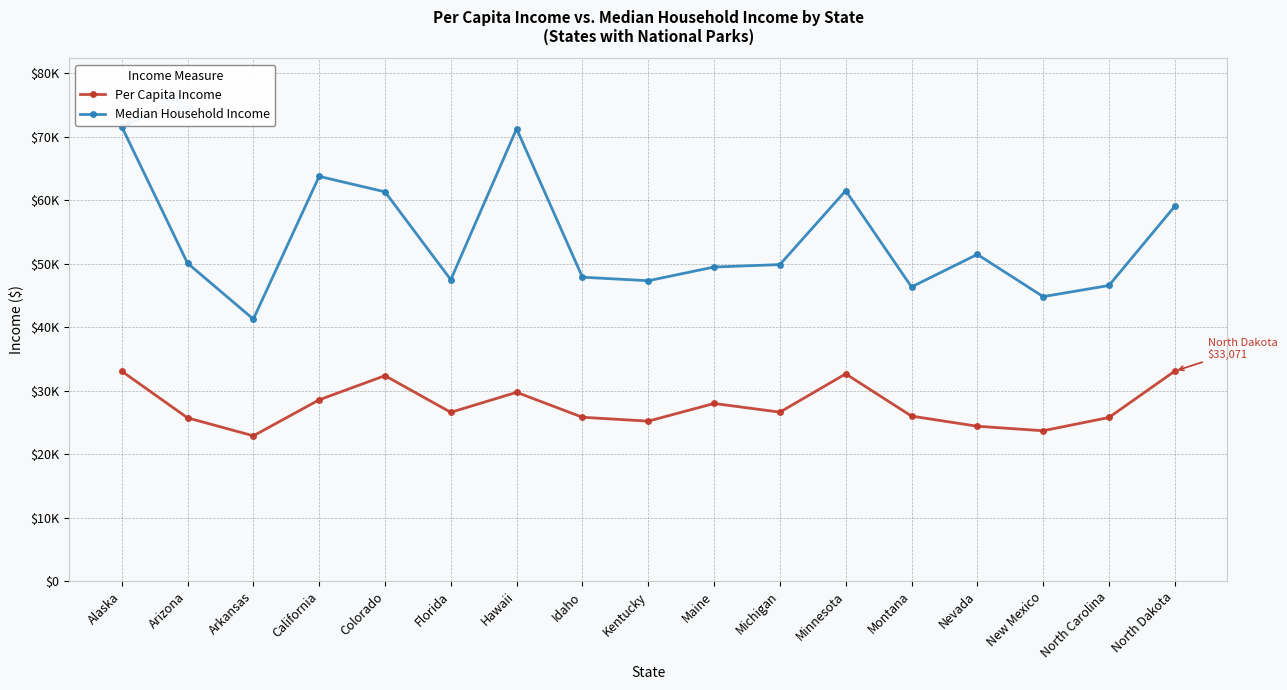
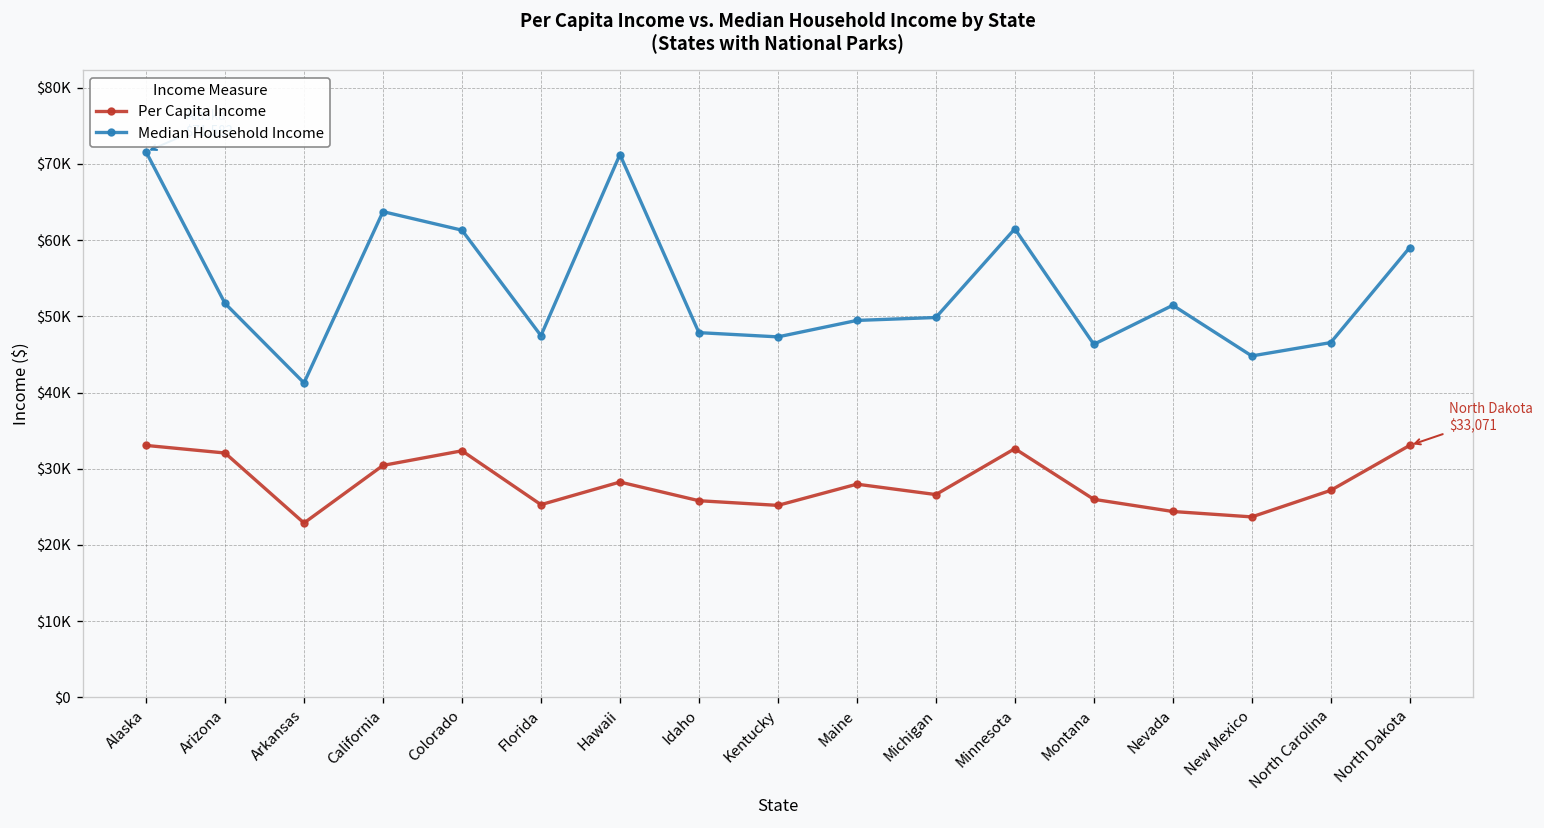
Per Capita Income, Arizona: $26000 -> $32000
Median Household Income, Arizona: $50000 -> $52000
Per Capita Income, California: $29000 -> $30000
Per Capita Income, Florida: $27000 -> $25000
Per Capita Income, Hawaii: $30000 -> $28000
Per Capita Income, North Carolina: $26000 -> $27000
